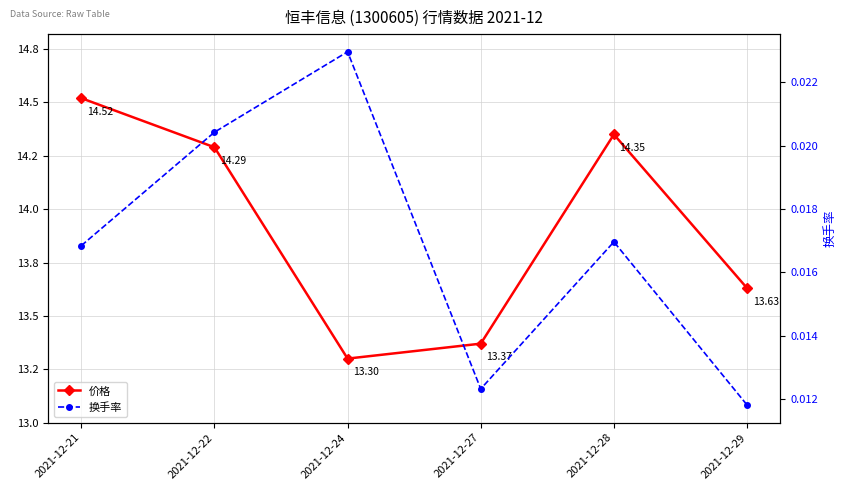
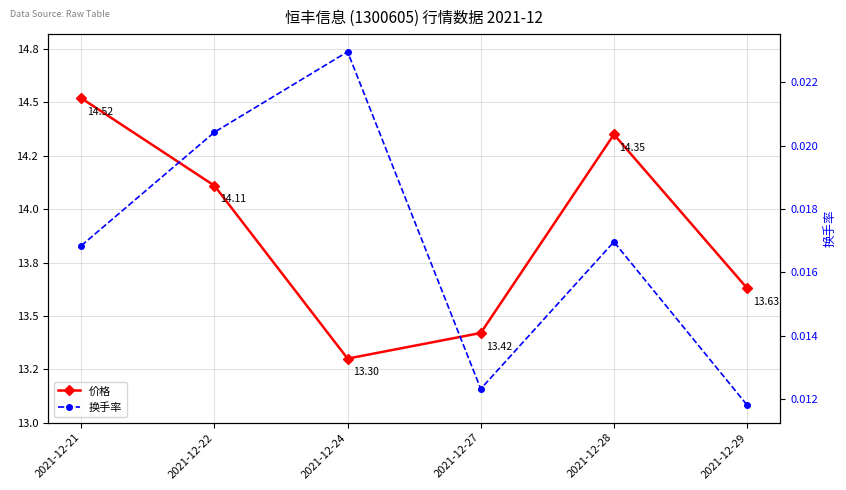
价格, 2021-12-22: 14.29 -> 14.11
价格, 2021-12-27: 13.37 -> 13.42
